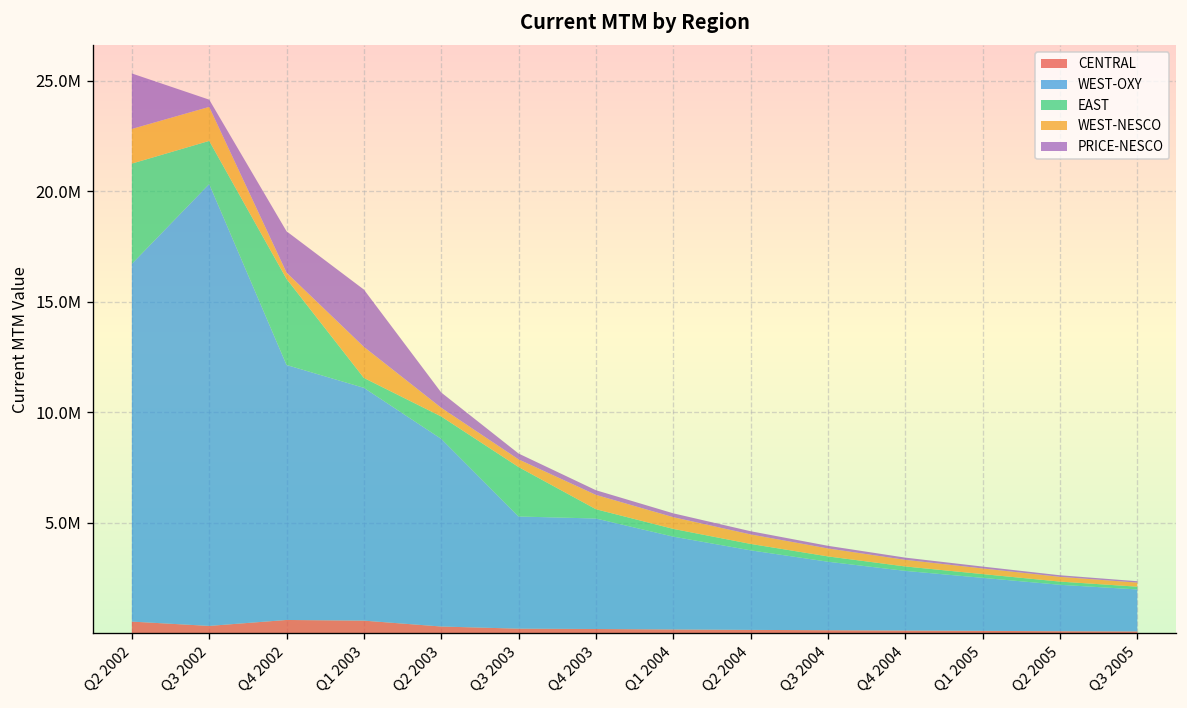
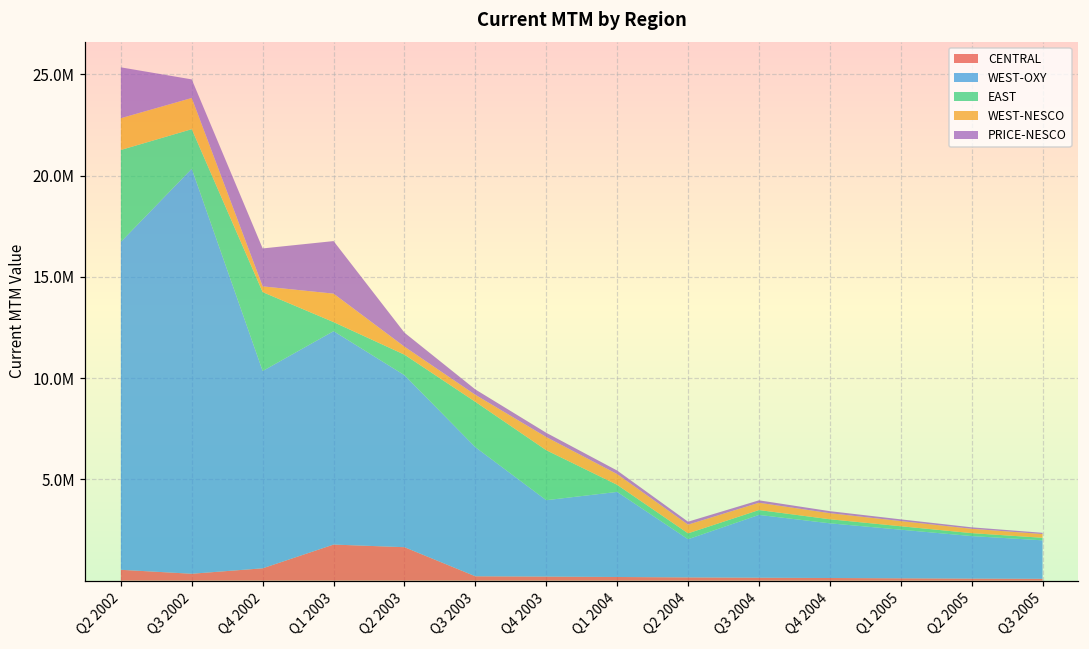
PRICE-NESCO, Q3 2002: 300000 -> 900000
WEST-OXY, Q4 2002: 11500000 -> 9700000
CENTRAL, Q1 2003: 600000 -> 1800000
CENTRAL, Q2 2003: 300000 -> 1700000
WEST-OXY, Q3 2003: 5100000 -> 6400000
WEST-OXY, Q4 2003: 5000000 -> 3800000
EAST, Q4 2003: 400000 -> 2500000
WEST-OXY, Q2 2004: 3600000 -> 1900000
